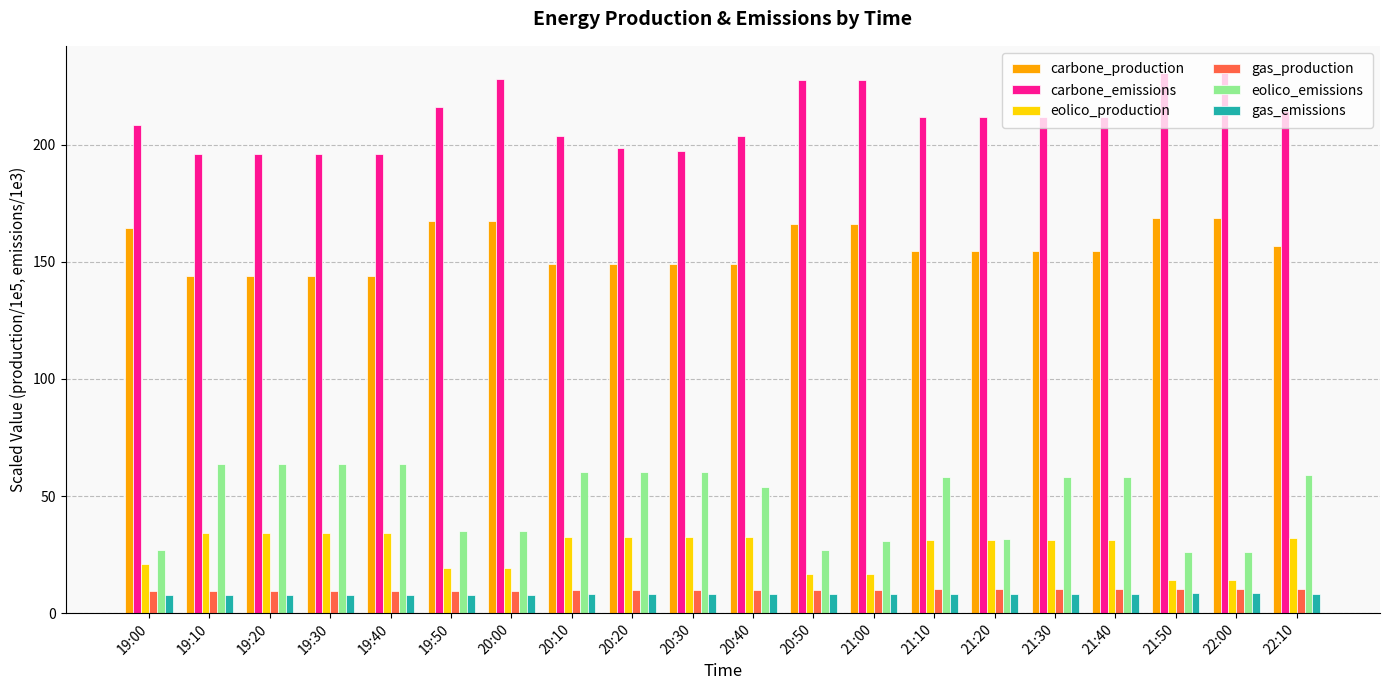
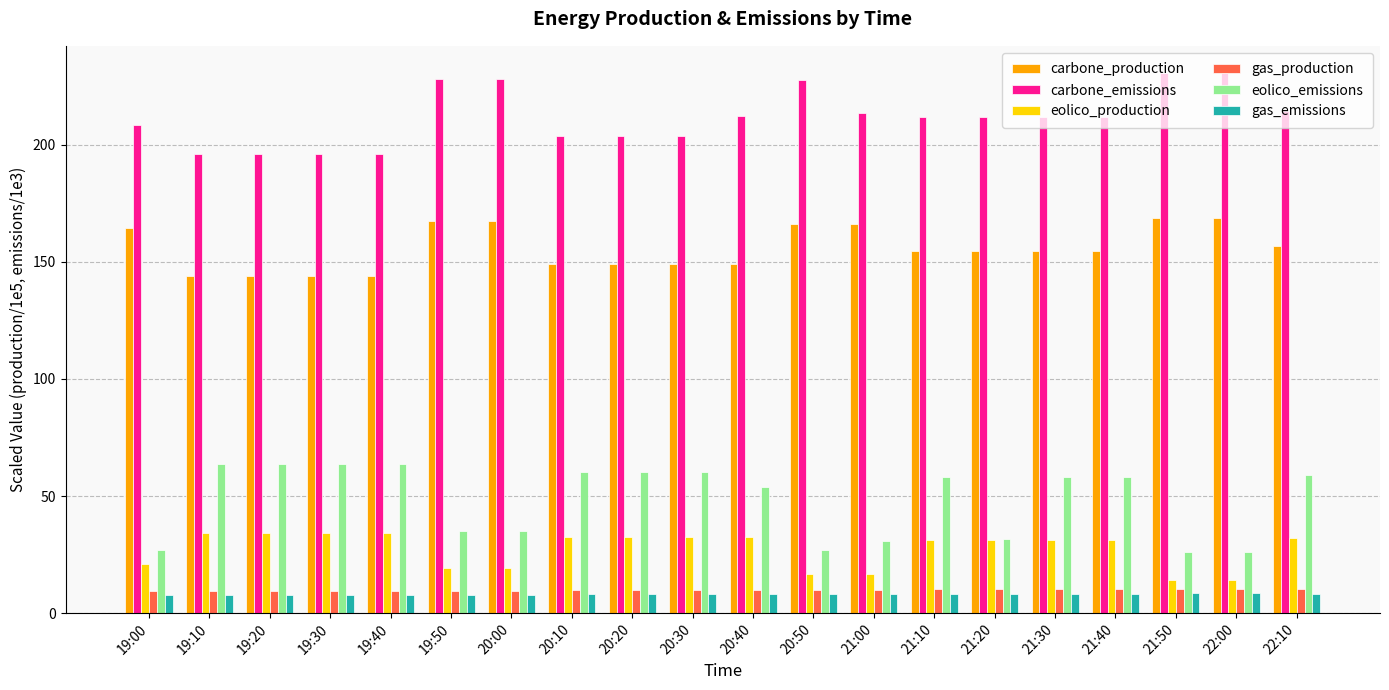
carbone_emissions, 19:50: 216 -> 228
carbone_emissions, 20:20: 199 -> 204
carbone_emissions, 20:30: 197 -> 204
carbone_emissions, 20:40: 204 -> 212
carbone_emissions, 21:00: 227 -> 213
